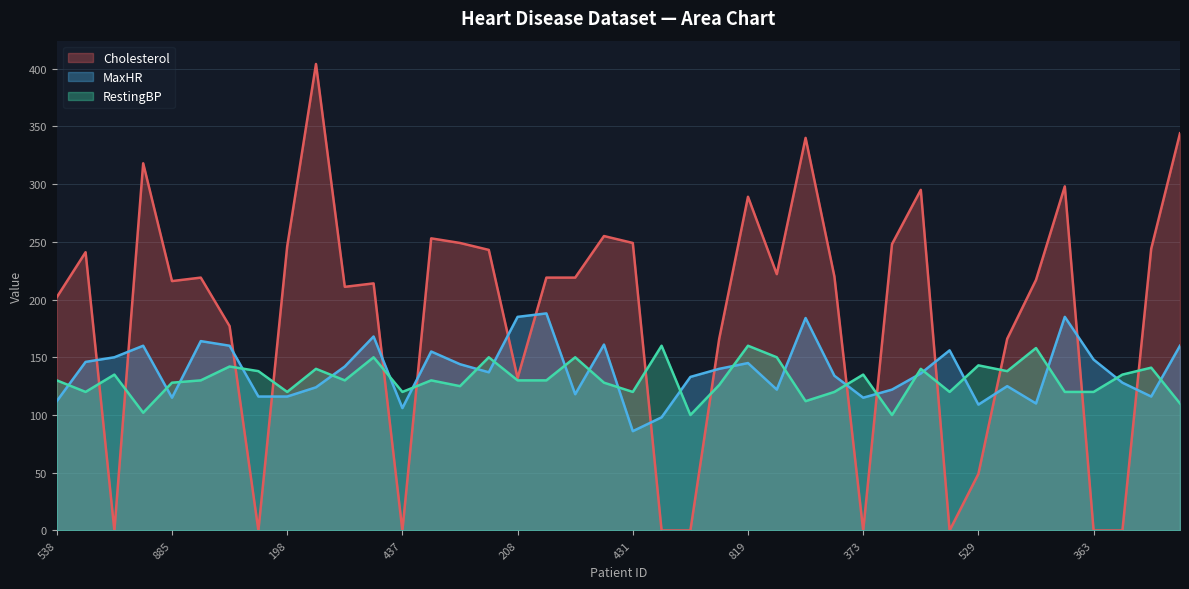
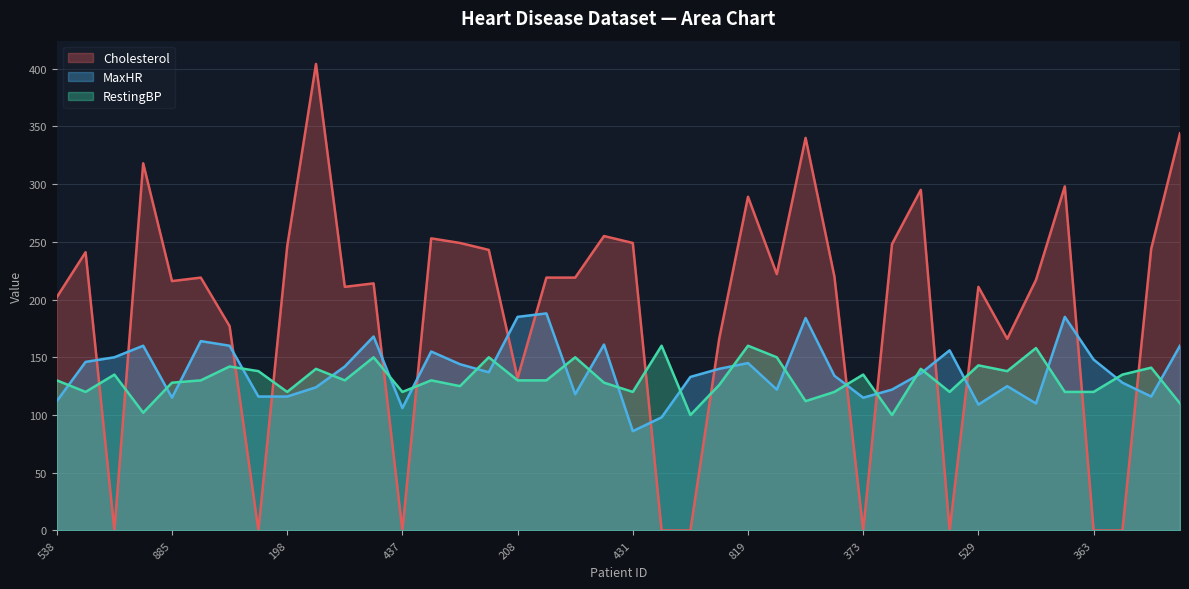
Cholesterol, 529: 49 -> 211
